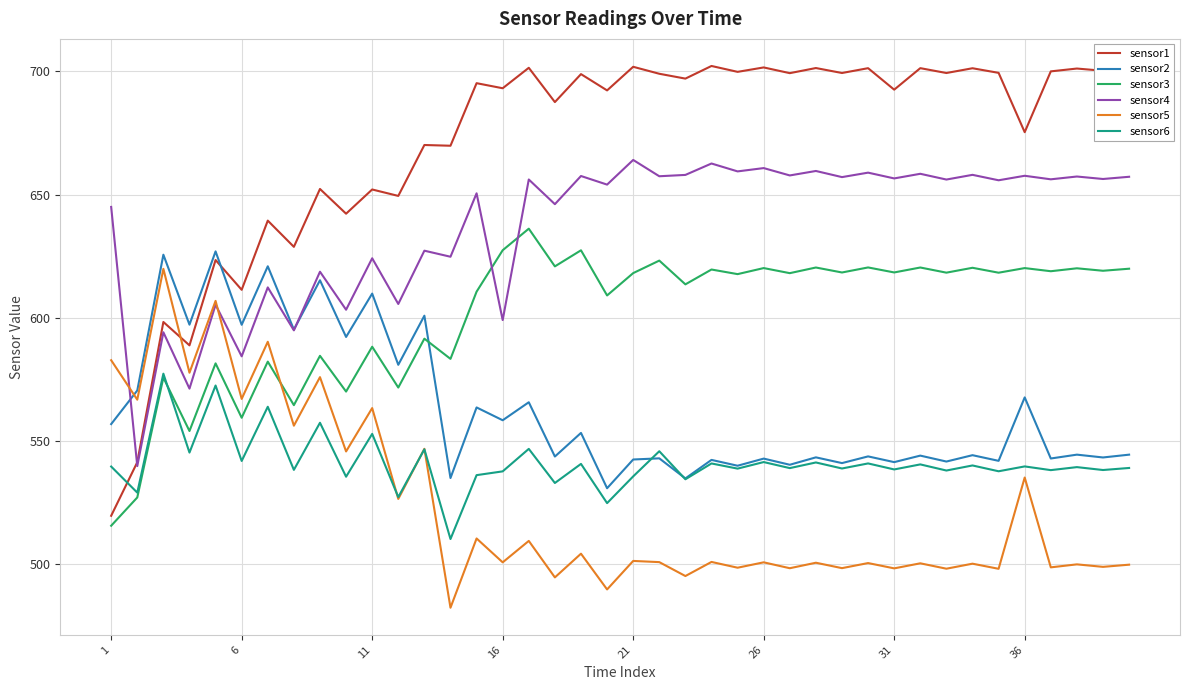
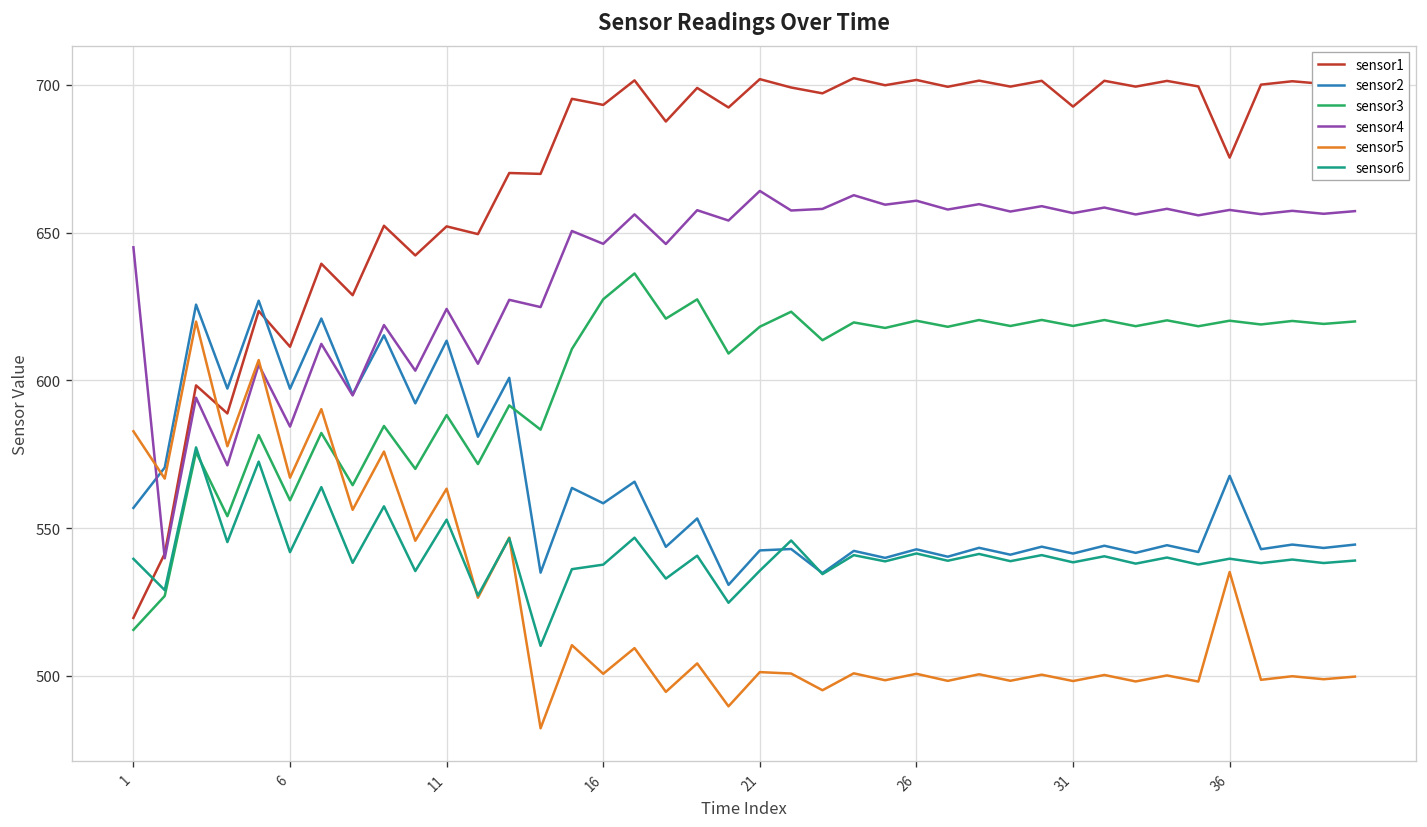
sensor2, 11: 610 -> 613
sensor4, 16: 599 -> 646
